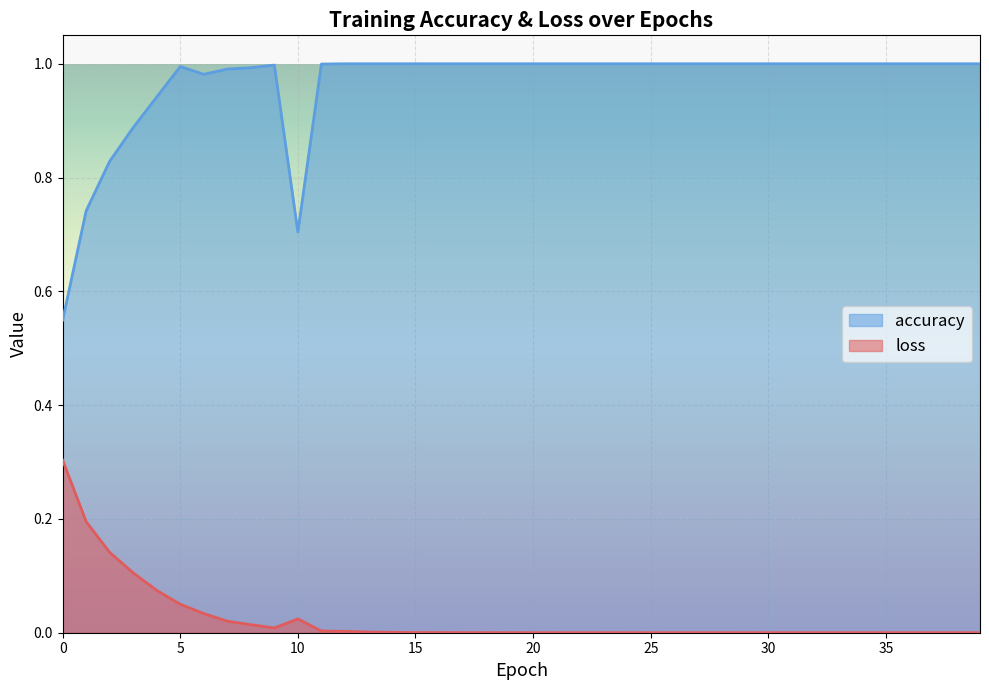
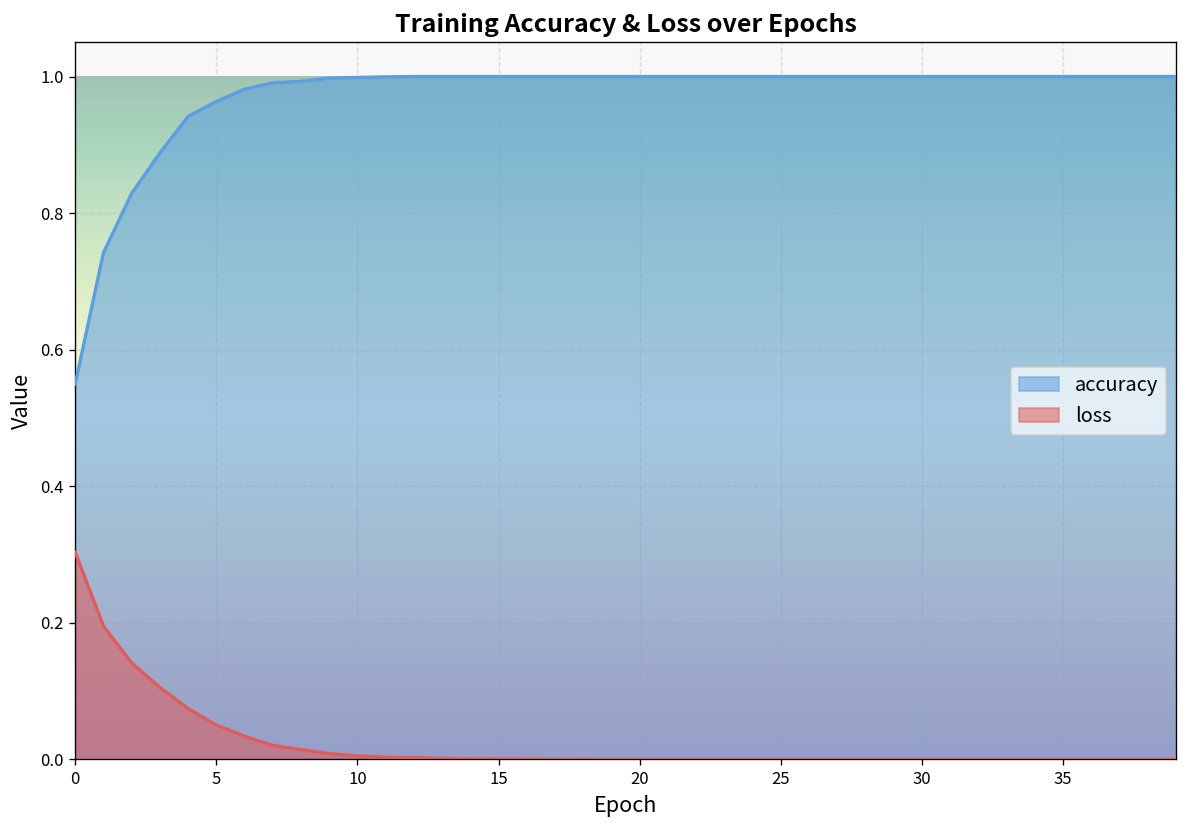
accuracy, 5: 1.00 -> 0.96
accuracy, 10: 0.70 -> 1.00
loss, 10: 0.02 -> 0.00
